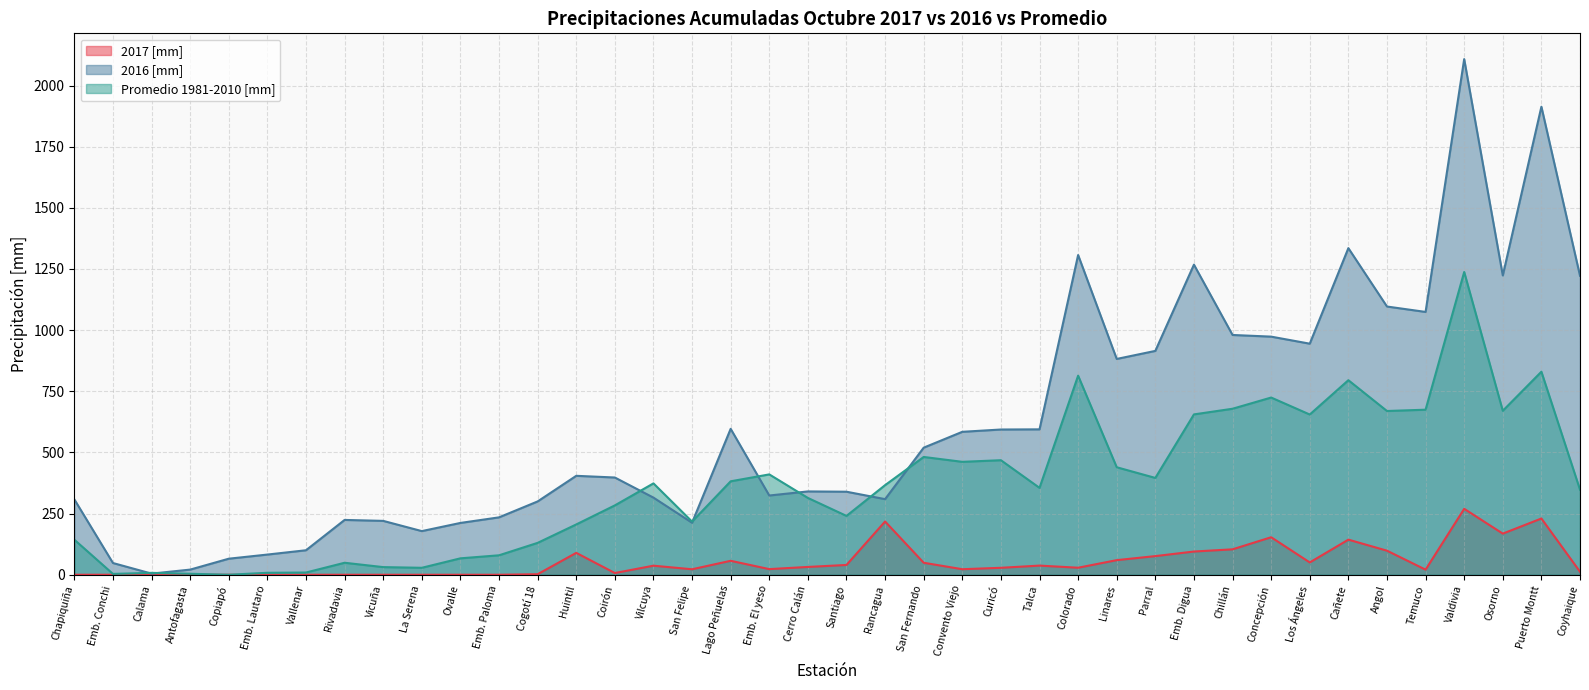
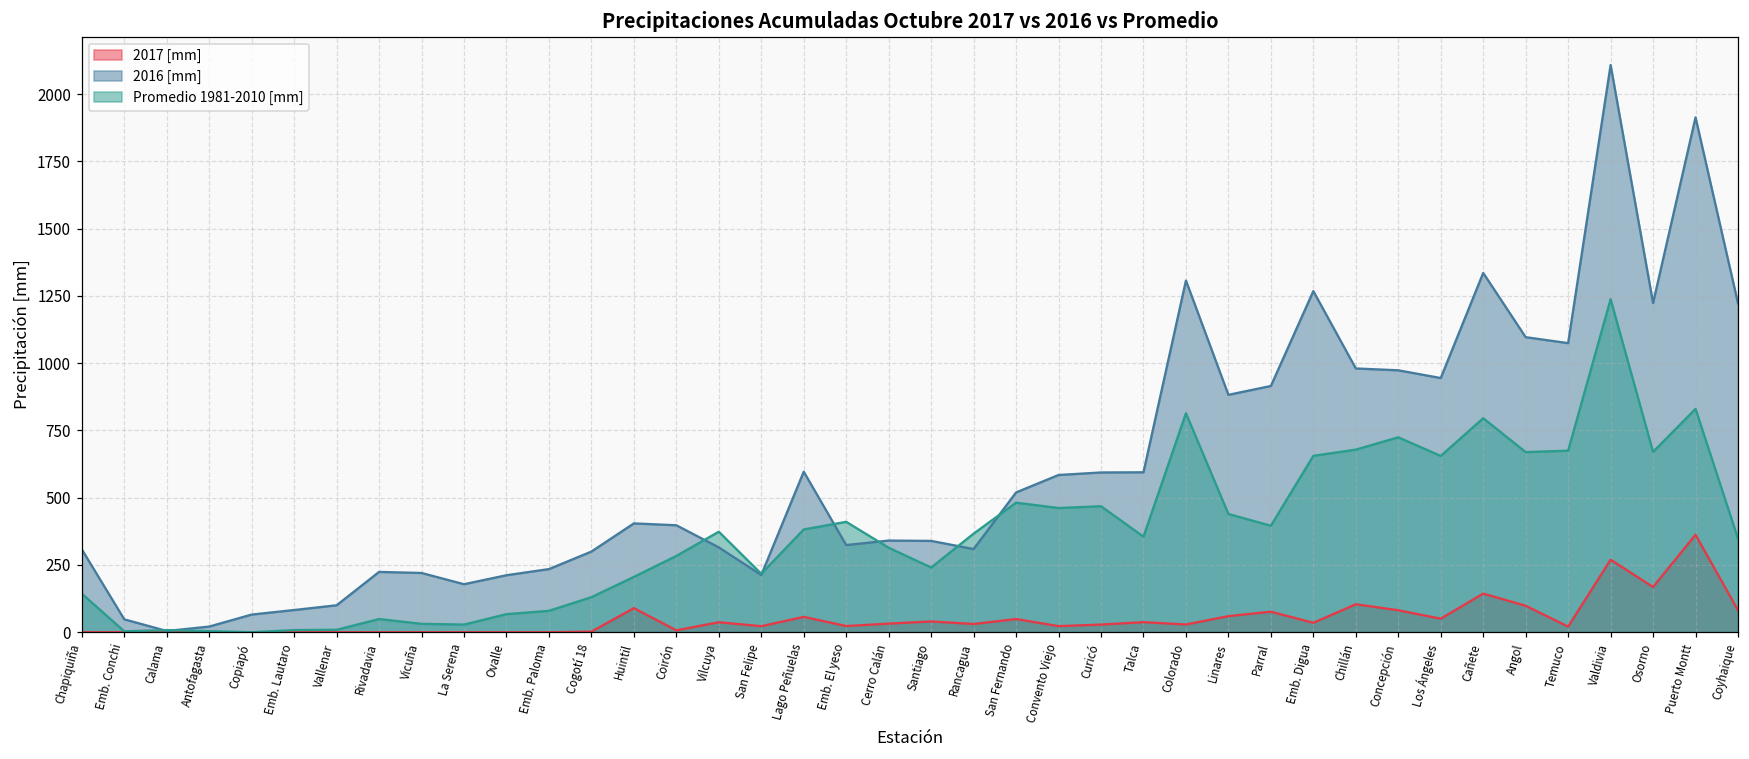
2017 [mm], Rancagua: 220 -> 30
2017 [mm], Emb. Digua: 90 -> 40
2017 [mm], Concepción: 150 -> 80
2017 [mm], Puerto Montt: 230 -> 360
2017 [mm], Coyhaique: 10 -> 80
